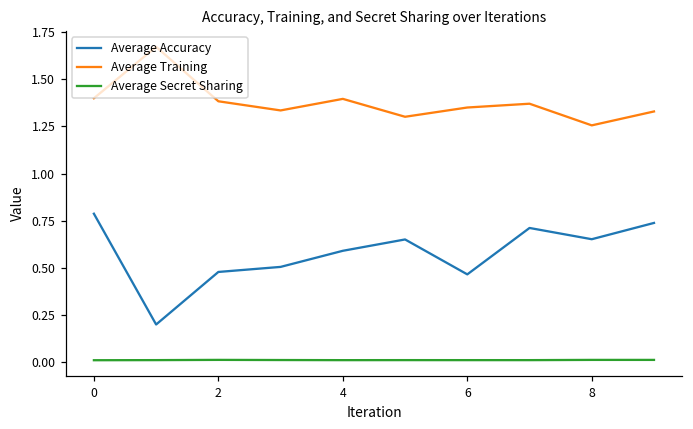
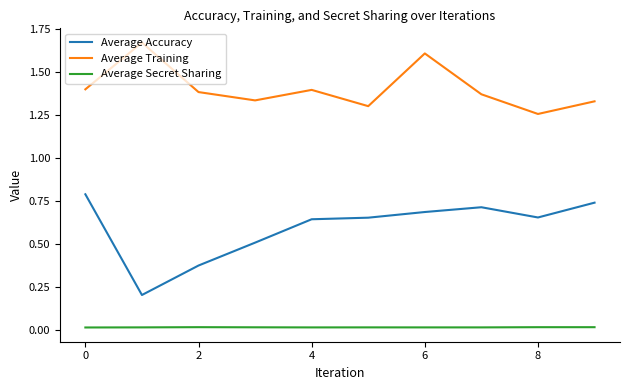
Average Accuracy, 2: 0.48 -> 0.37
Average Accuracy, 4: 0.59 -> 0.64
Average Accuracy, 6: 0.47 -> 0.68
Average Training, 6: 1.35 -> 1.61
